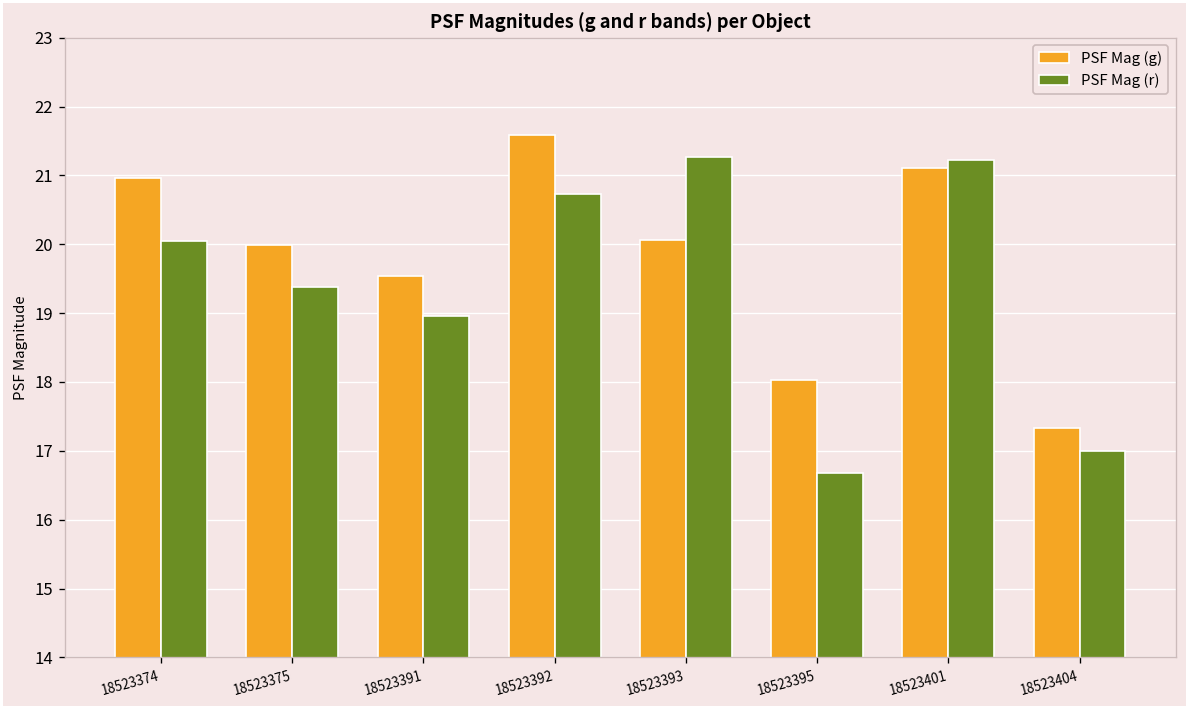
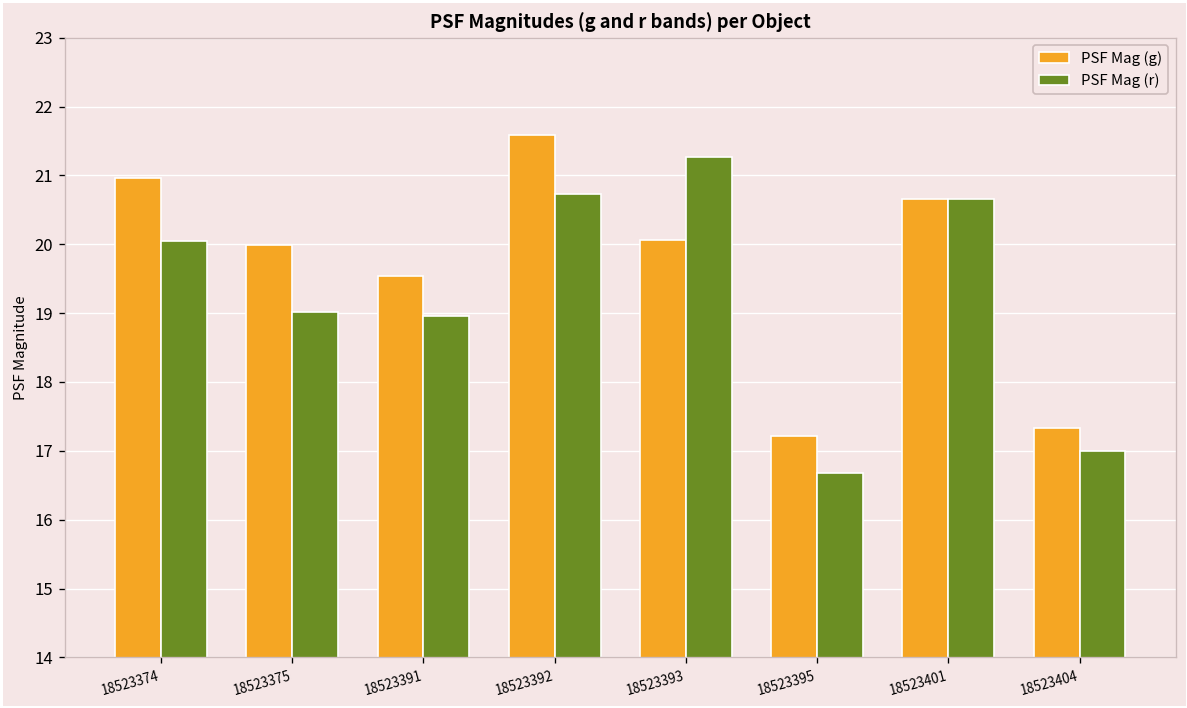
PSF Mag (r), 18523375: 19.4 -> 19.0
PSF Mag (g), 18523395: 18.0 -> 17.2
PSF Mag (g), 18523401: 21.1 -> 20.7
PSF Mag (r), 18523401: 21.2 -> 20.7
